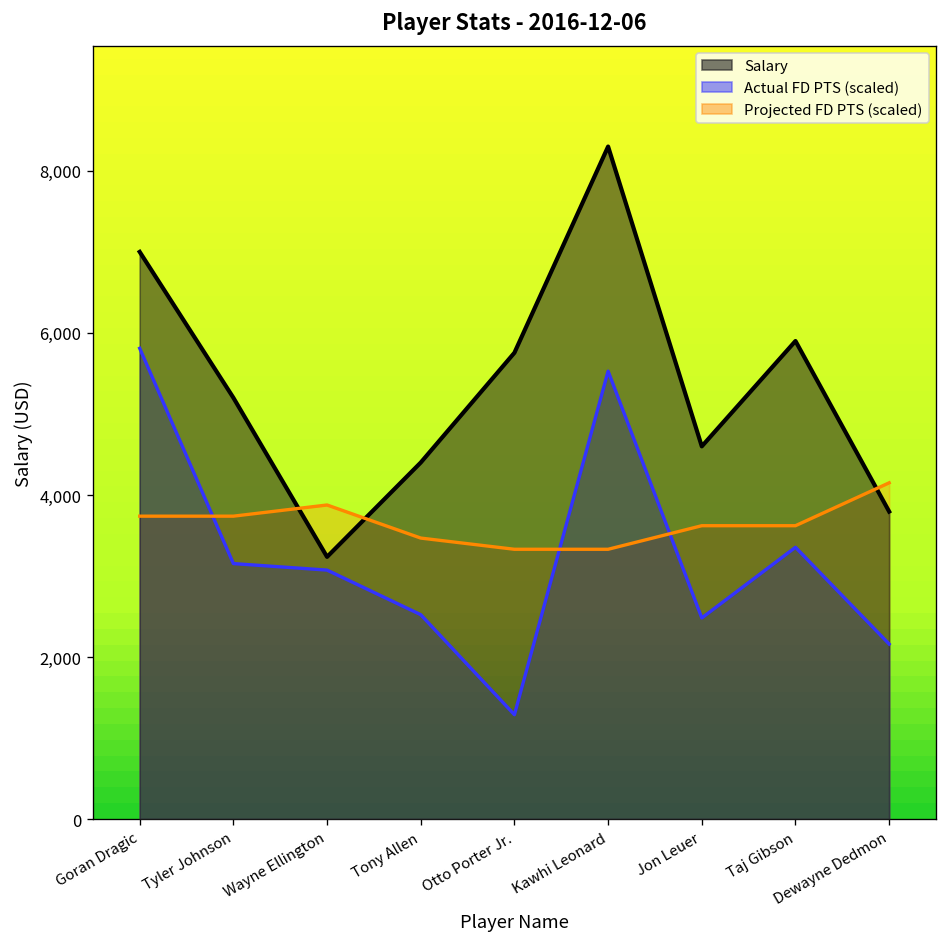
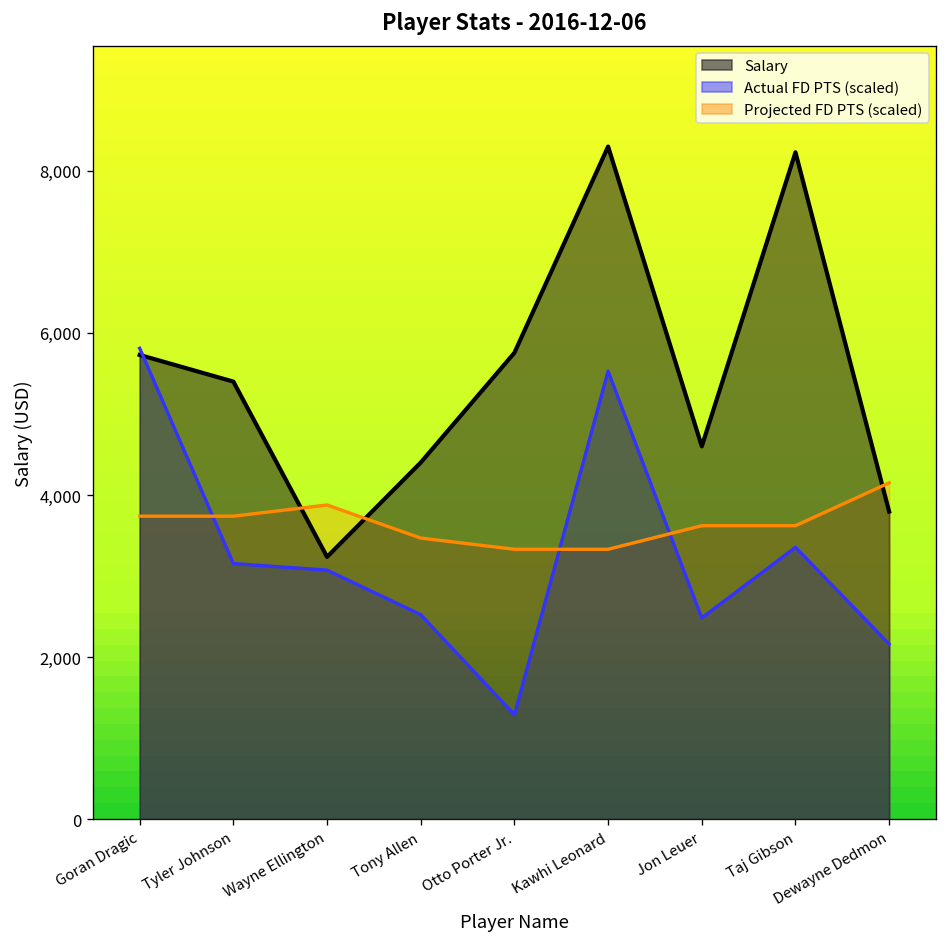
Salary, Goran Dragic: 7,000 -> 5,700
Salary, Tyler Johnson: 5,200 -> 5,400
Salary, Taj Gibson: 5,900 -> 8,200
